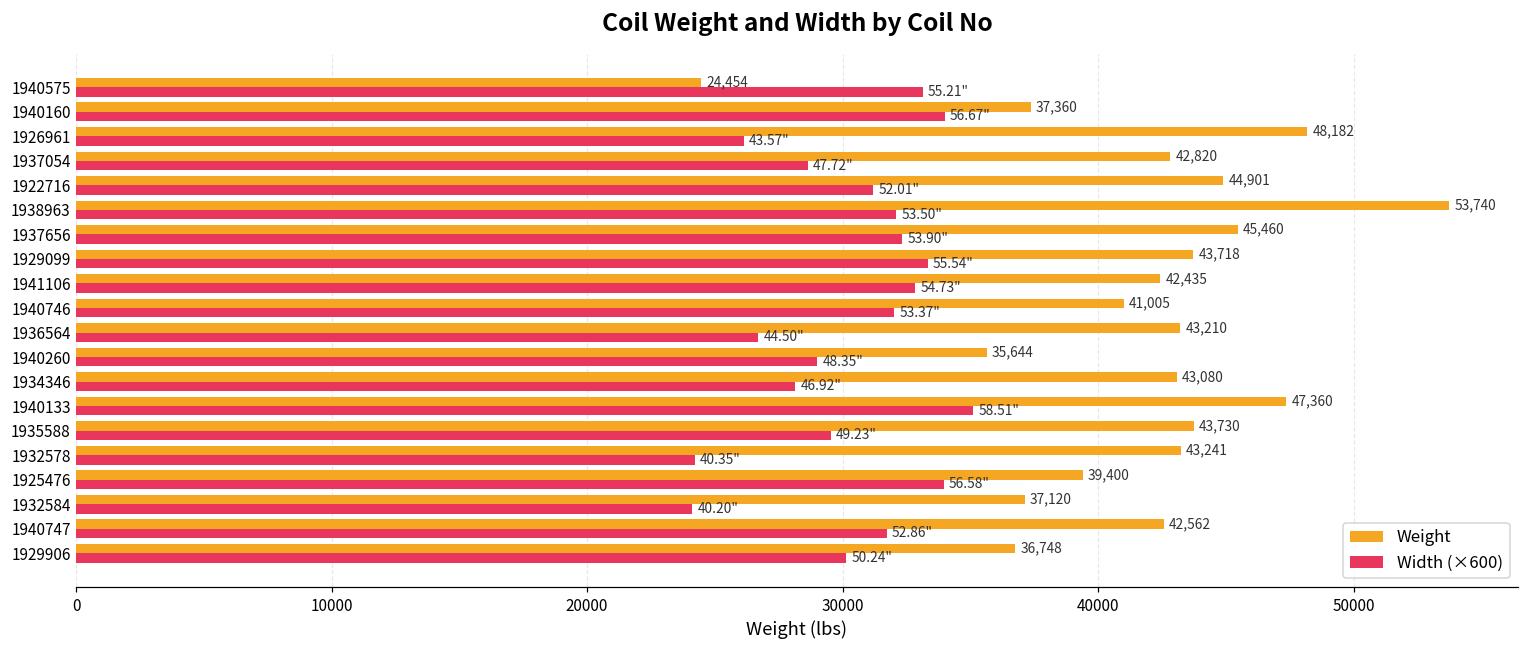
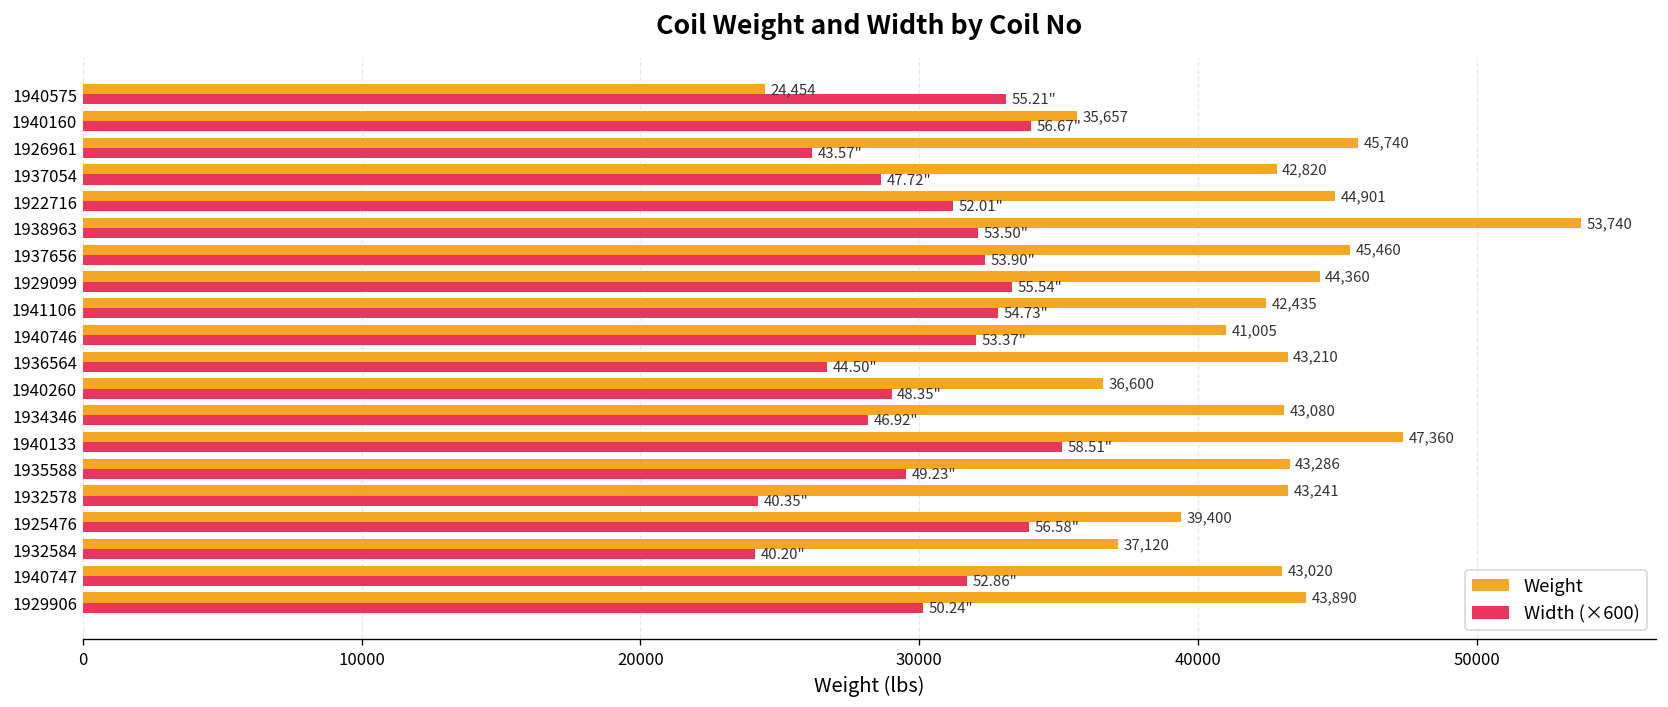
Weight, 1940160: 37,360 -> 35,657
Weight, 1926961: 48,182 -> 45,740
Weight, 1929099: 43,718 -> 44,360
Weight, 1940260: 35,644 -> 36,600
Weight, 1935588: 43,730 -> 43,286
Weight, 1940747: 42,562 -> 43,020
Weight, 1929906: 36,748 -> 43,890
